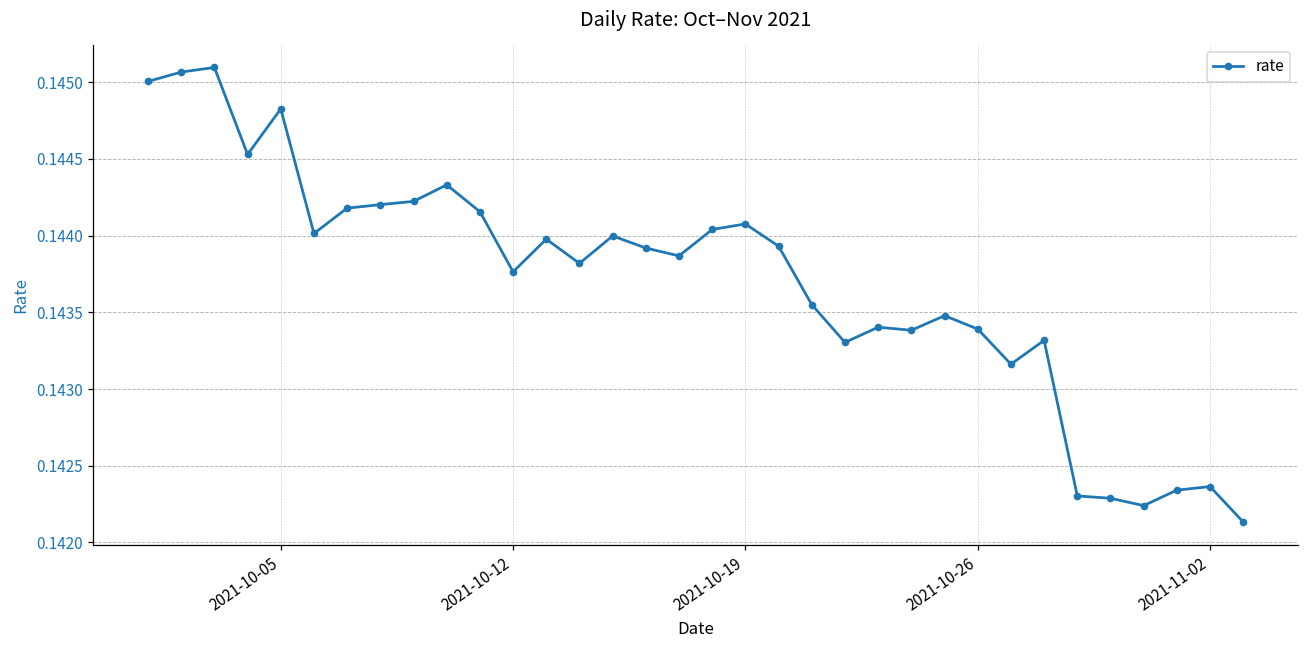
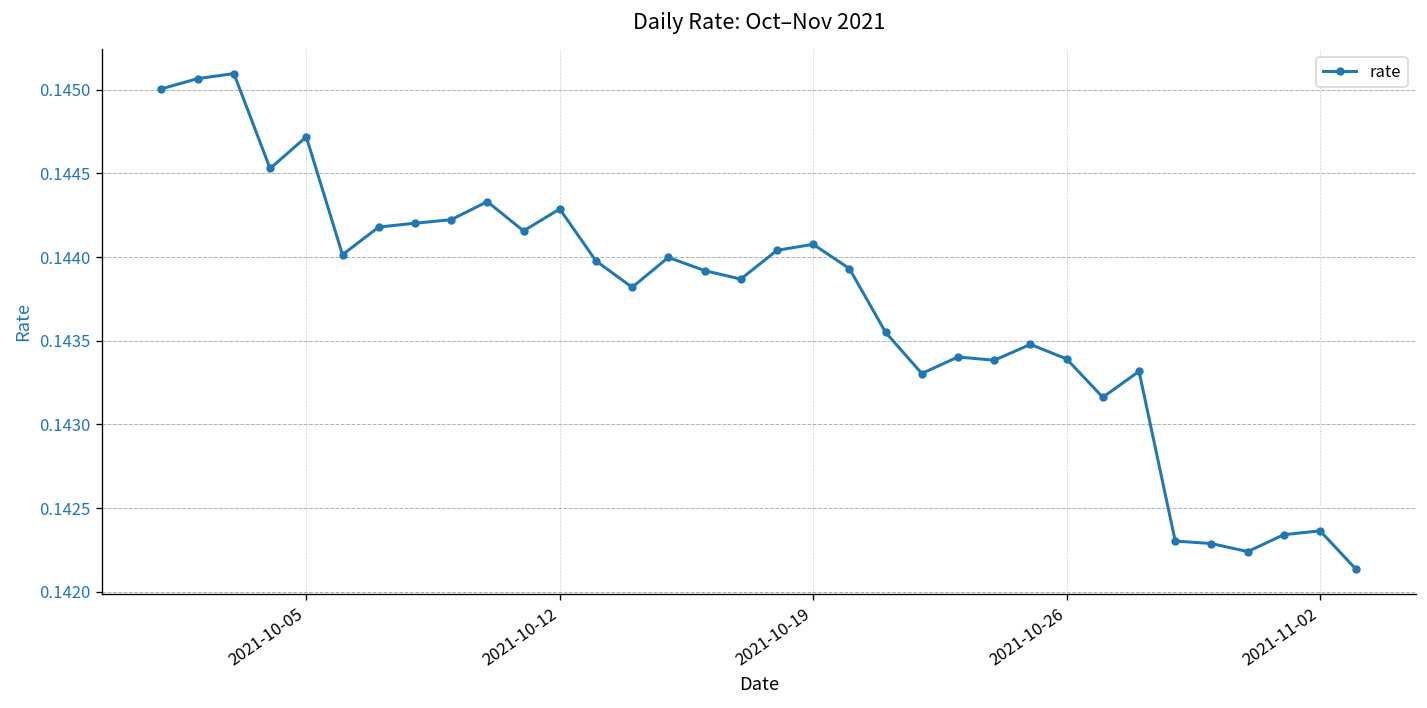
2021-10-05: 0.14483 -> 0.14472
2021-10-12: 0.14376 -> 0.14429
